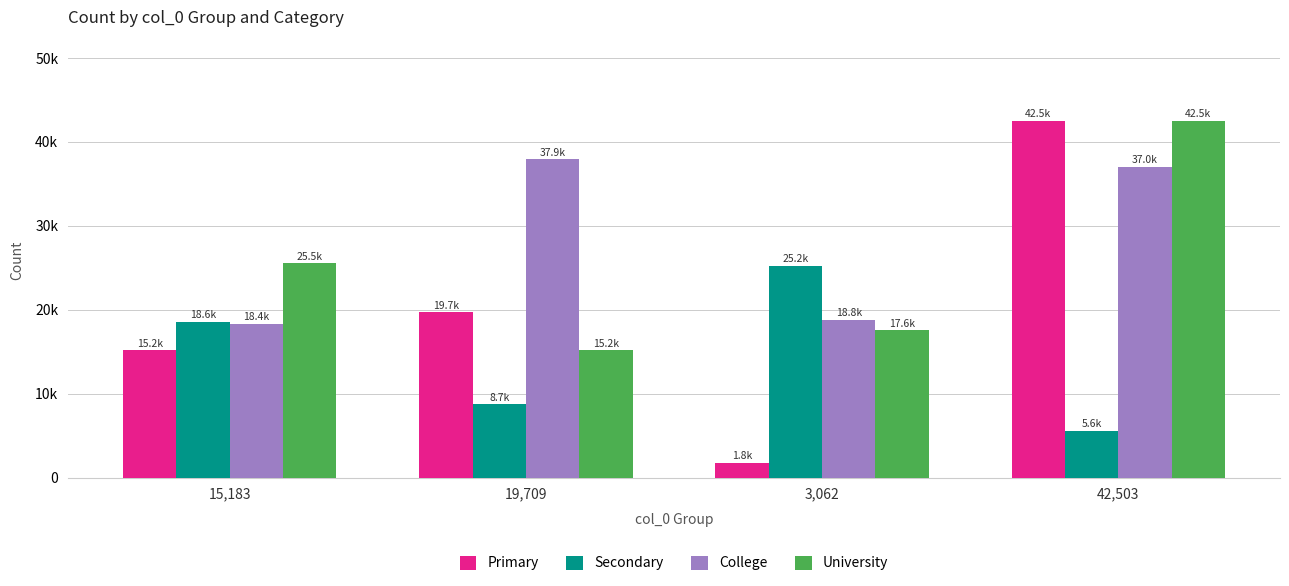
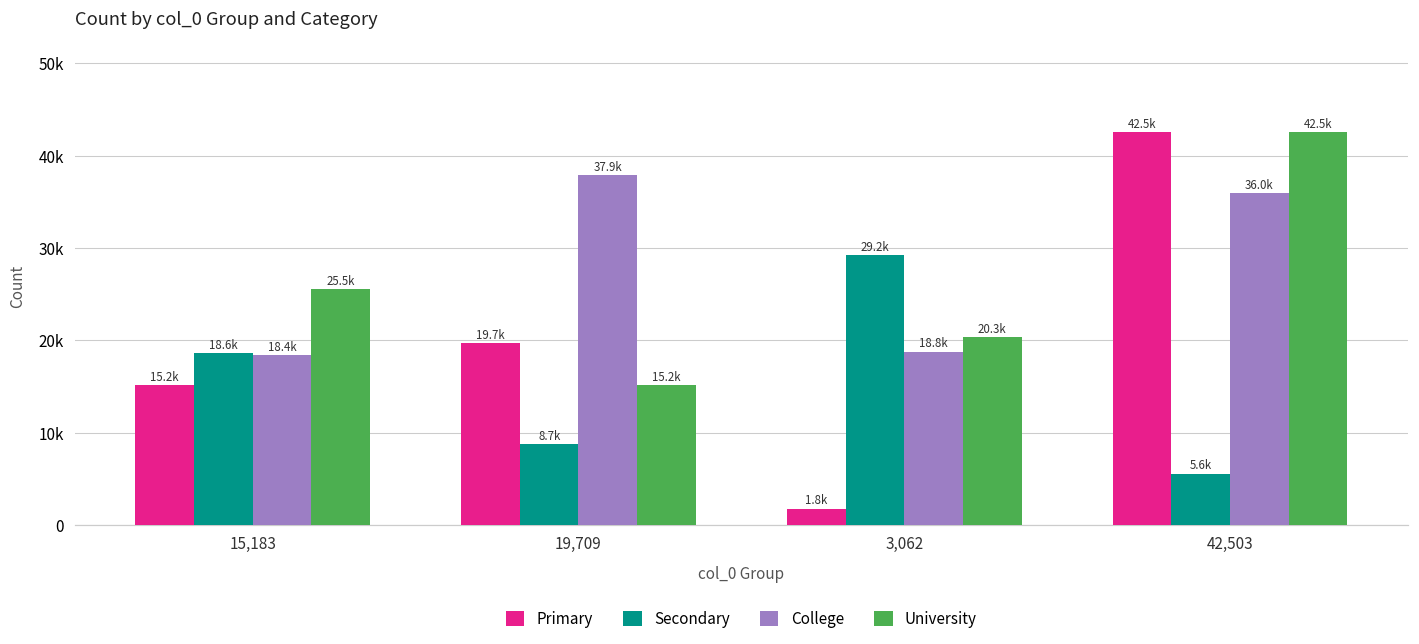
Secondary, 3,062: 25.2k -> 29.2k
University, 3,062: 17.6k -> 20.3k
College, 42,503: 37.0k -> 36.0k
